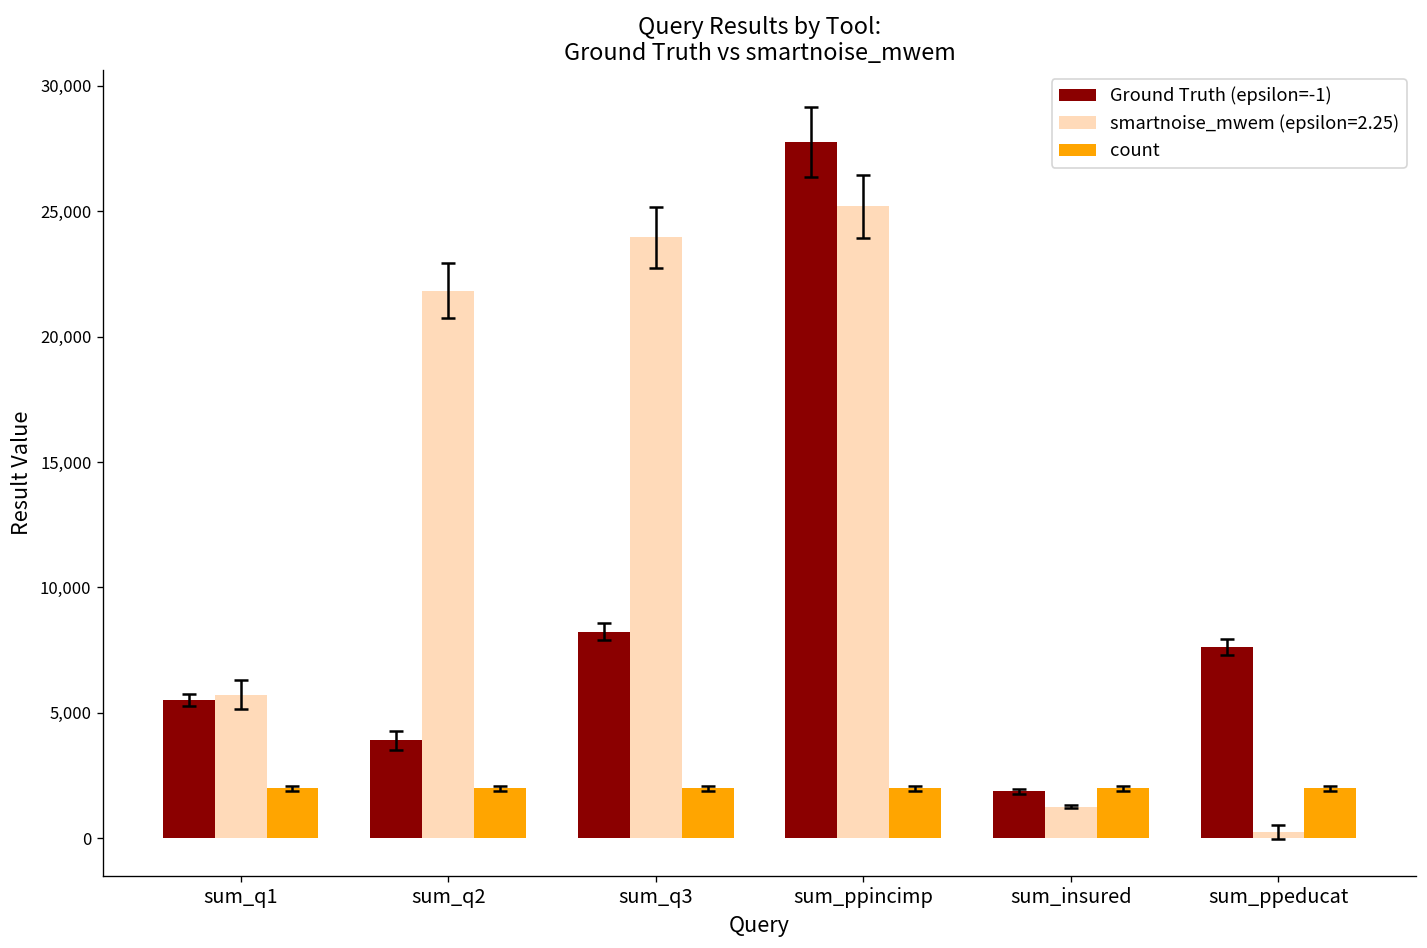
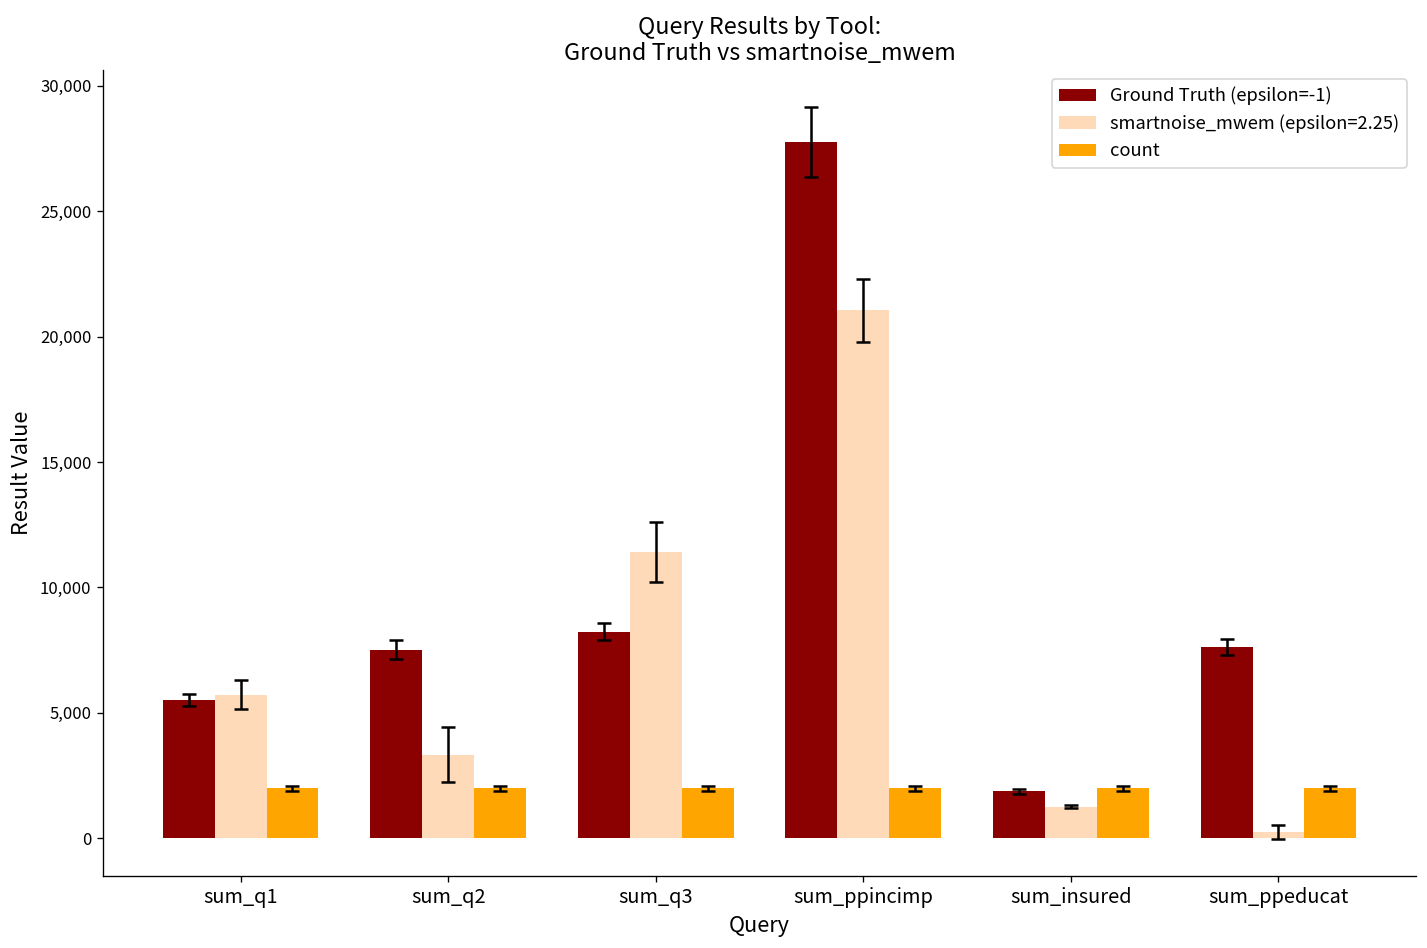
Ground Truth (epsilon=-1), sum_q2: 3,900 -> 7,500
smartnoise_mwem (epsilon=2.25), sum_q2: 21,800 -> 3,300
smartnoise_mwem (epsilon=2.25), sum_q3: 24,000 -> 11,400
smartnoise_mwem (epsilon=2.25), sum_ppincimp: 25,200 -> 21,000
